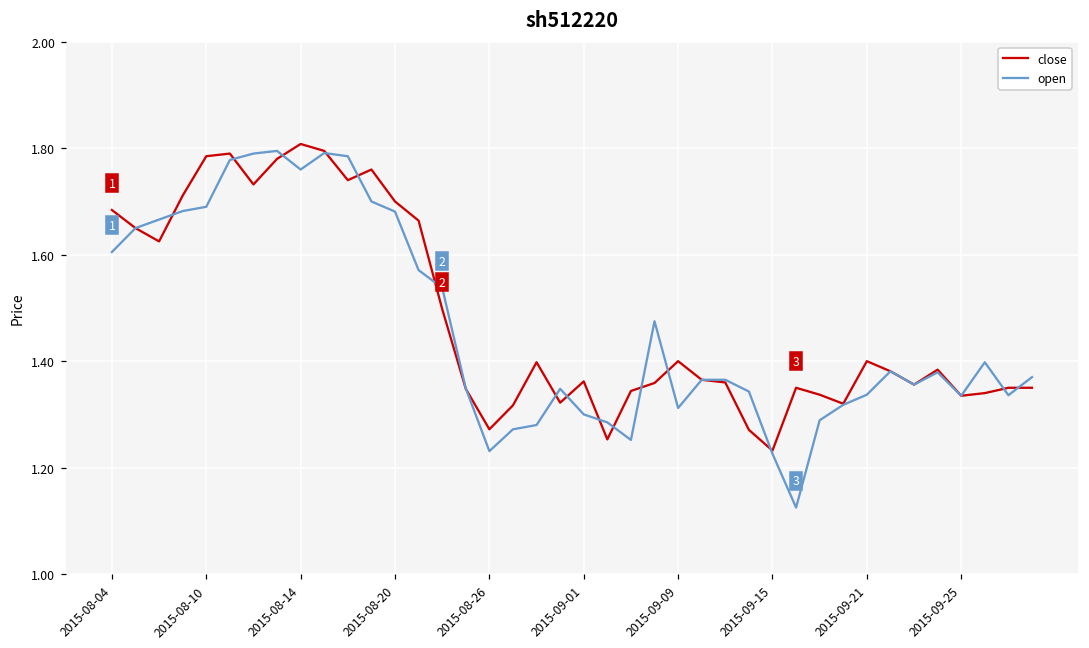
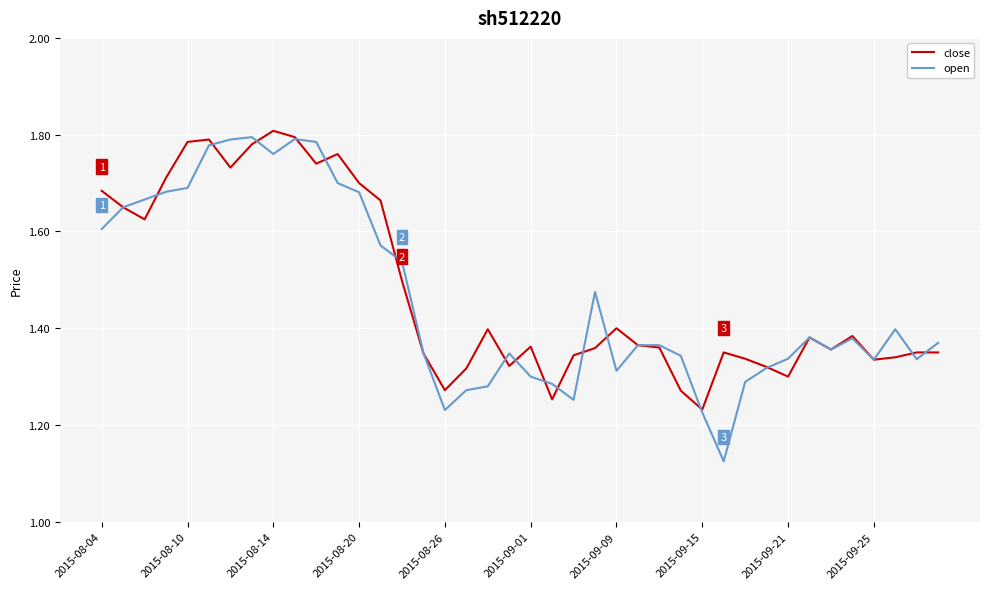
close, 2015-09-21: 1.4 -> 1.3
